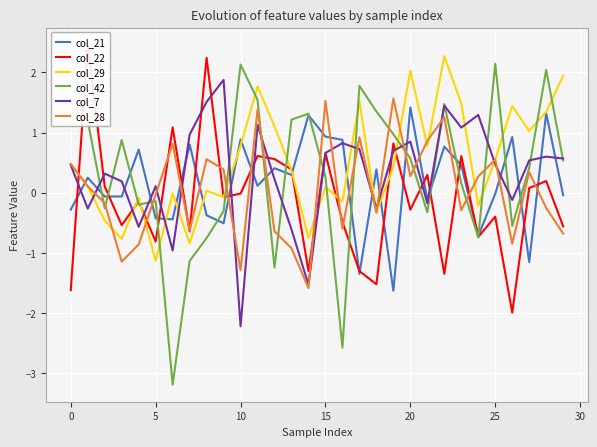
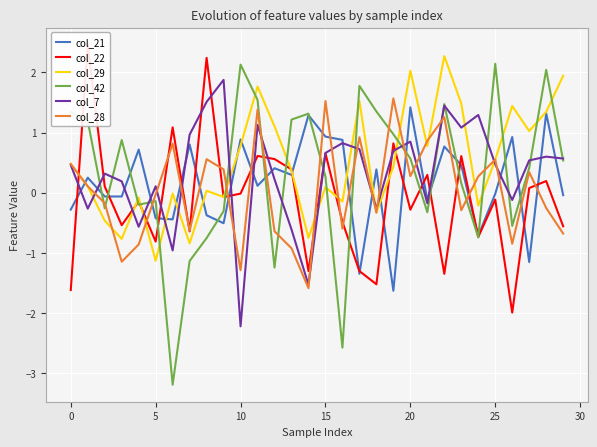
col_22, 25: -0.4 -> -0.1
